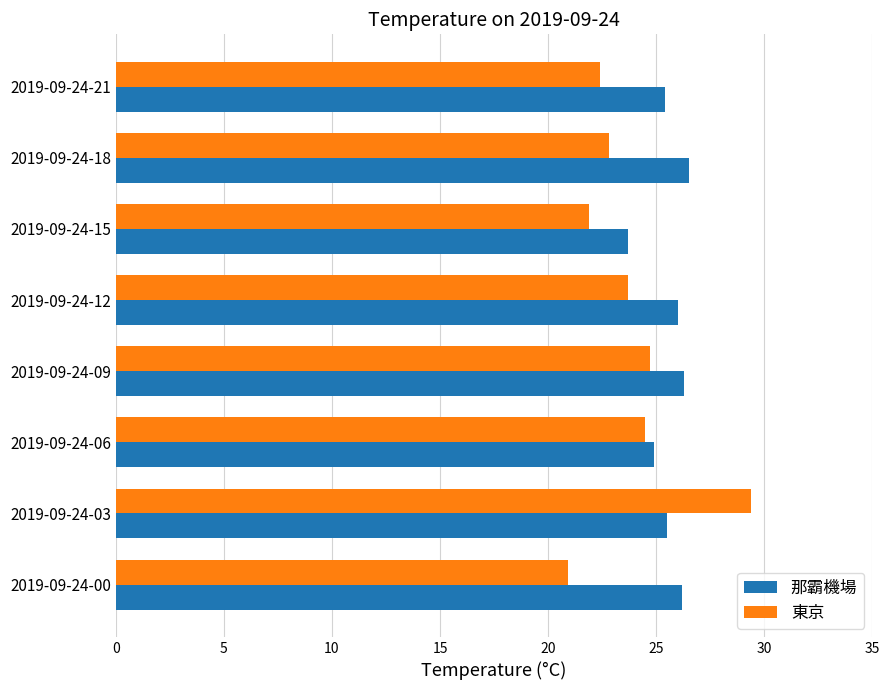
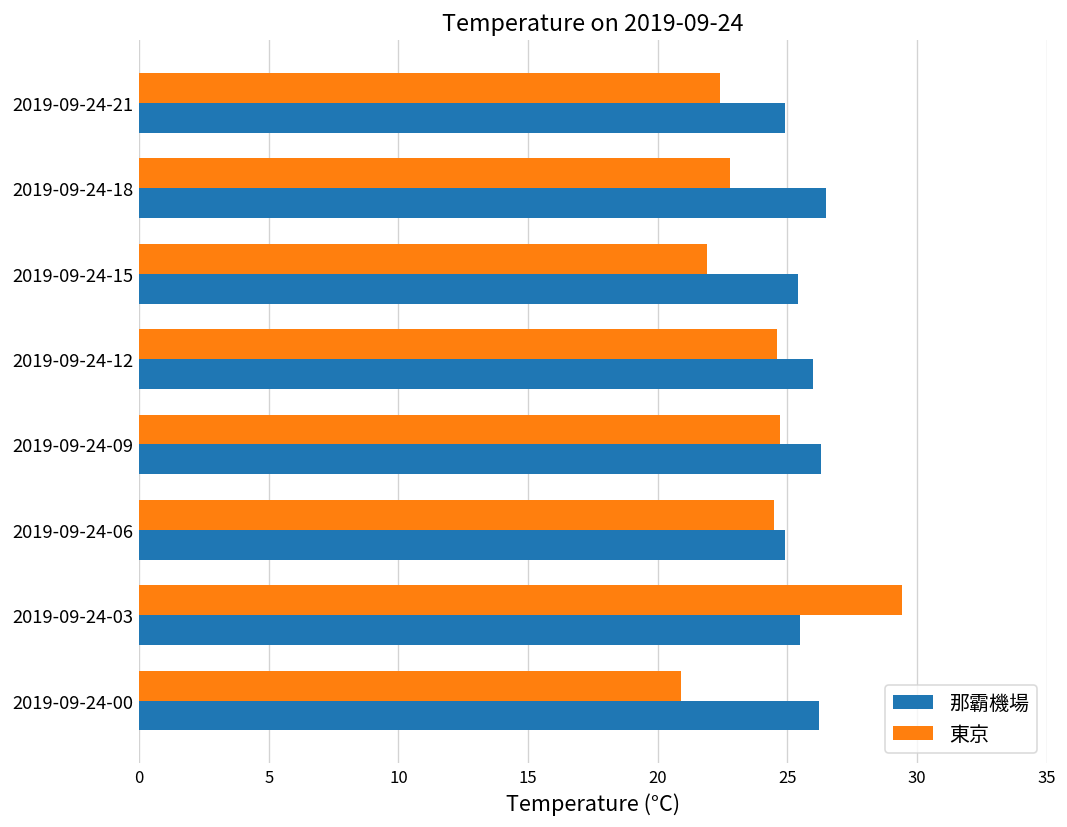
那霸機場, 2019-09-24-21: 25.4 -> 24.9
那霸機場, 2019-09-24-15: 23.7 -> 25.4
東京, 2019-09-24-12: 23.7 -> 24.6
